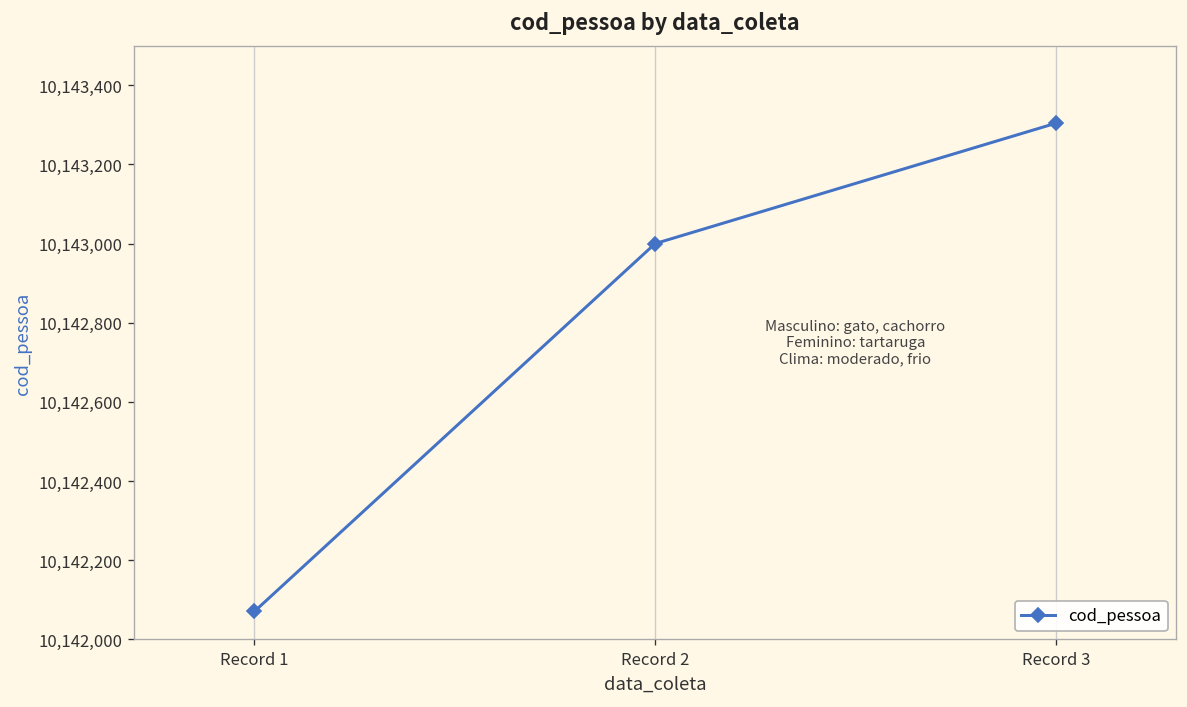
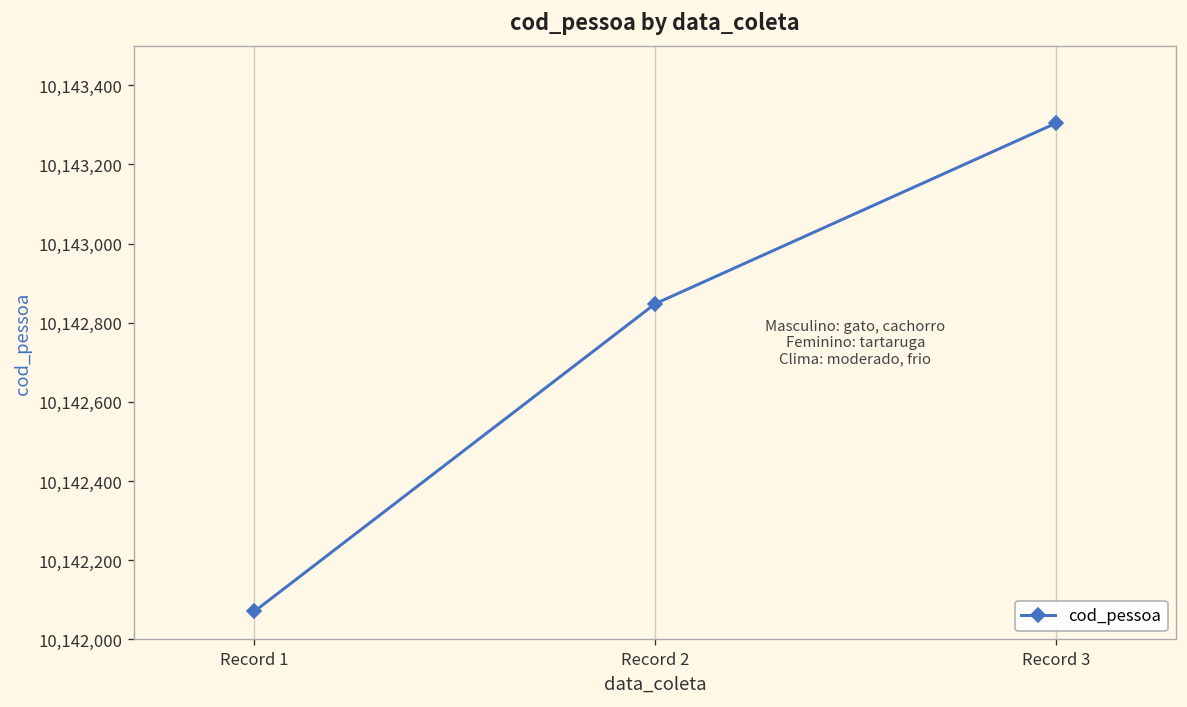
Record 2: 10,143,000 -> 10,142,850
